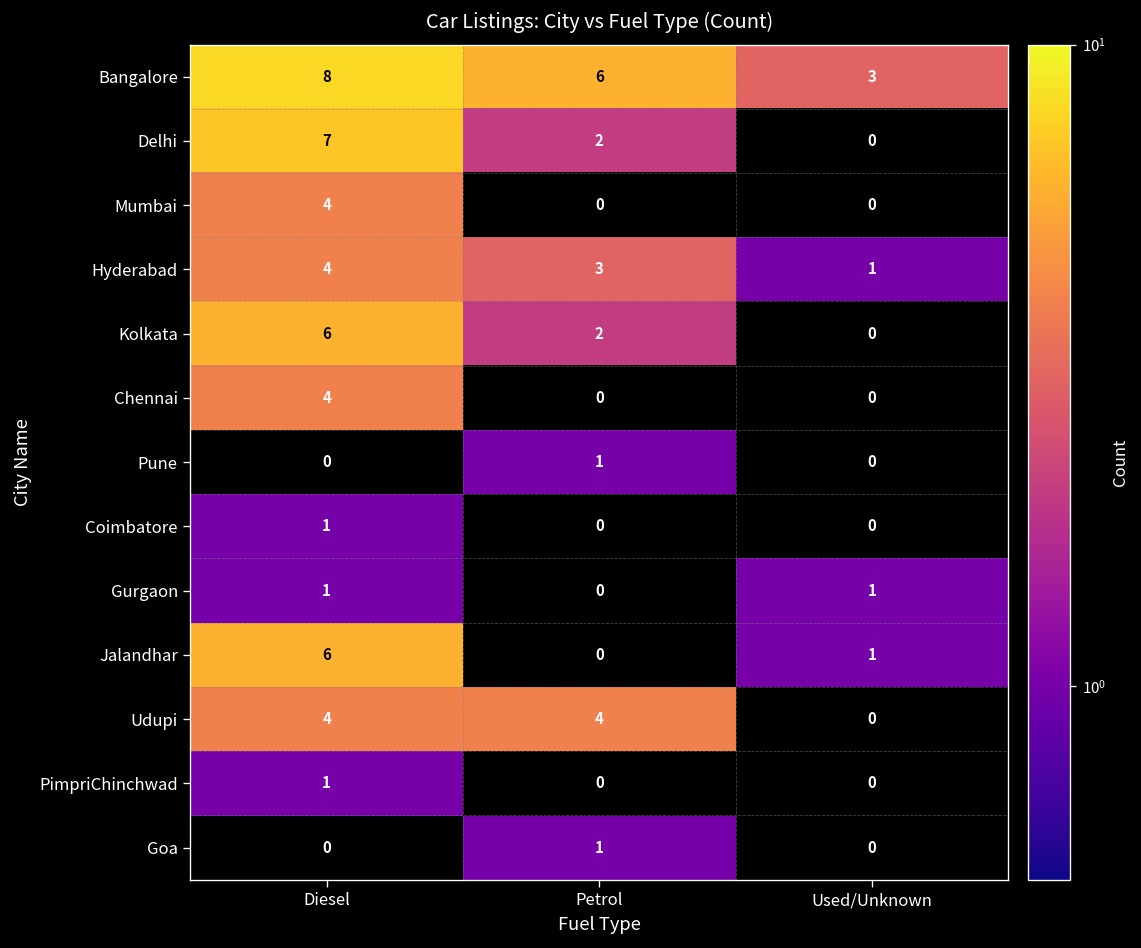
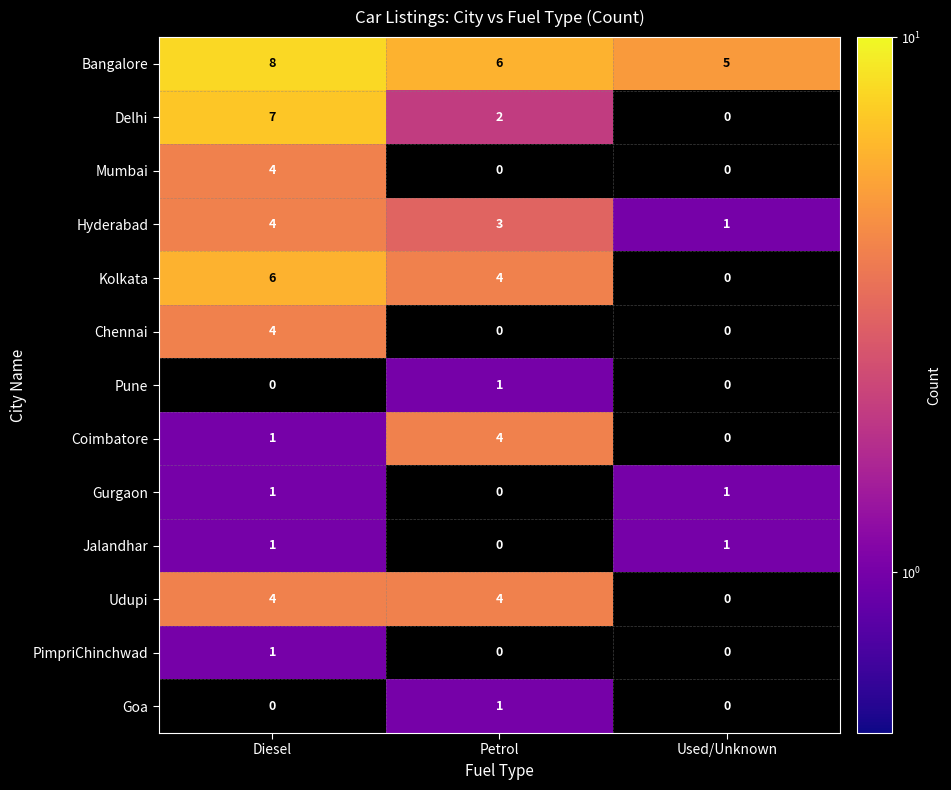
Bangalore, Used/Unknown: 3 -> 5
Kolkata, Petrol: 2 -> 4
Coimbatore, Petrol: 0 -> 4
Jalandhar, Diesel: 6 -> 1
